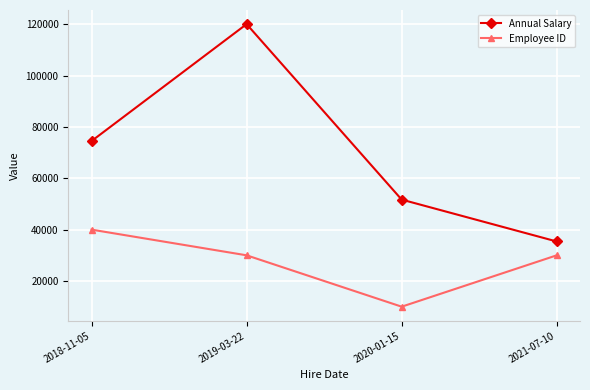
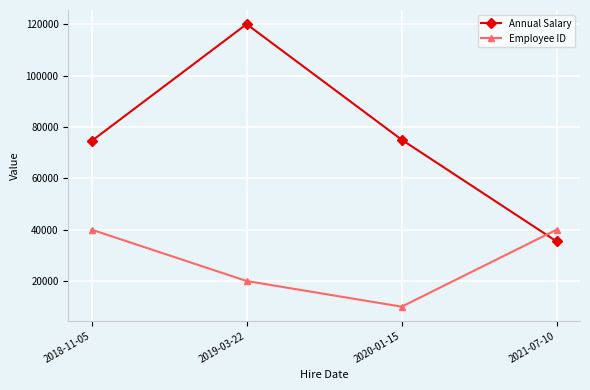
Employee ID, 2019-03-22: 30000 -> 20000
Annual Salary, 2020-01-15: 52000 -> 75000
Employee ID, 2021-07-10: 30000 -> 40000
